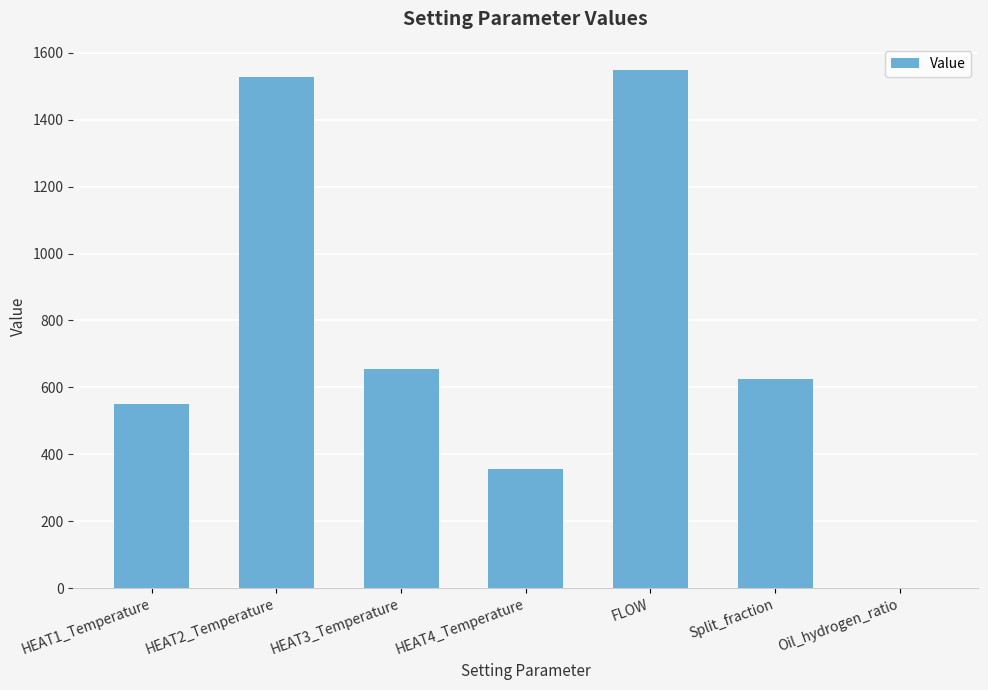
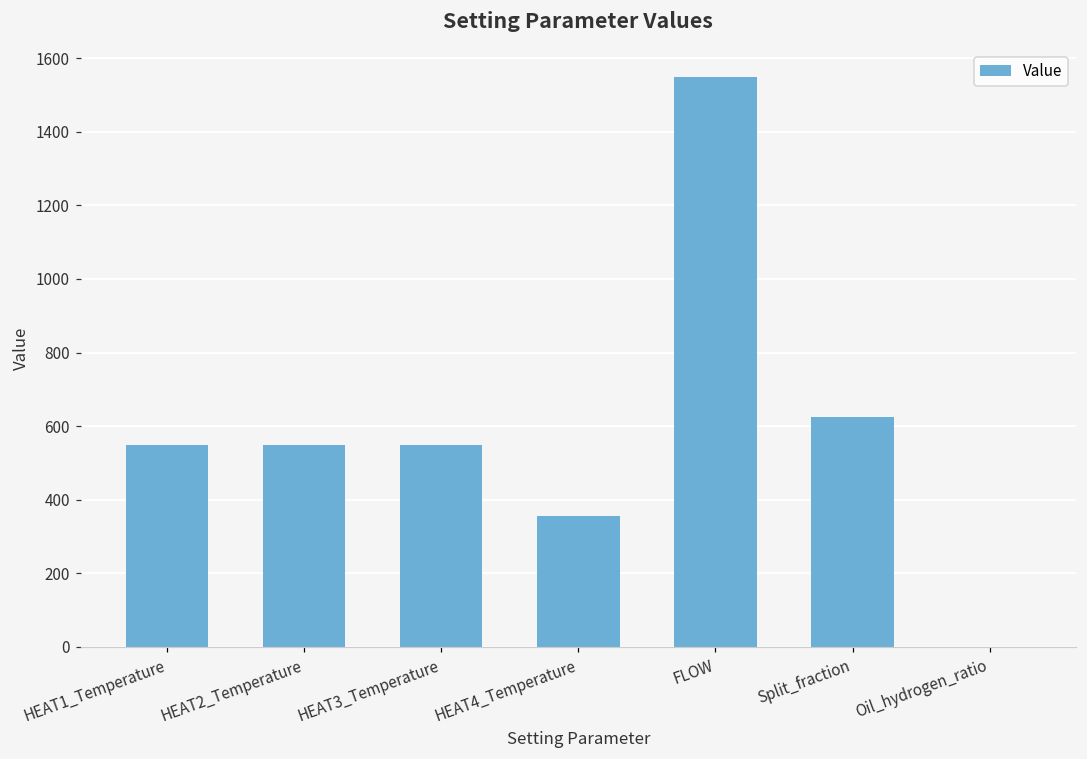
HEAT2_Temperature: 1530 -> 550
HEAT3_Temperature: 650 -> 550
